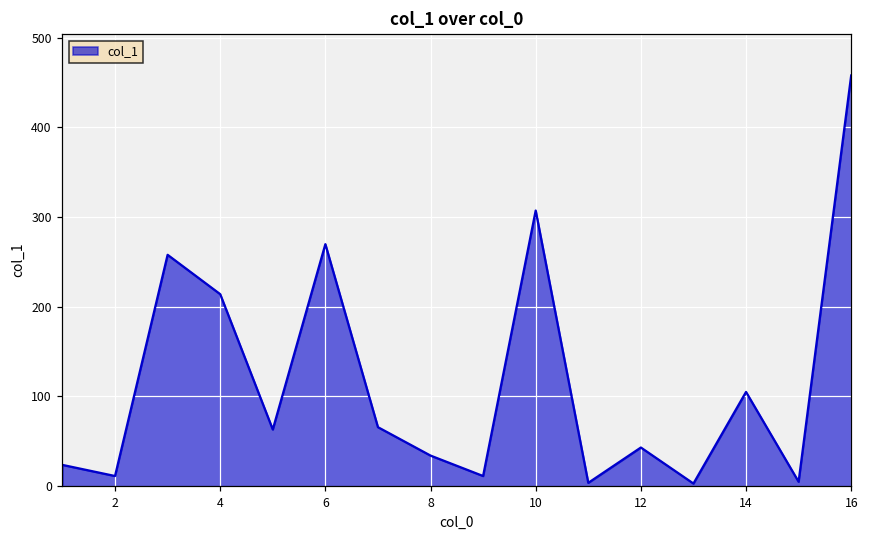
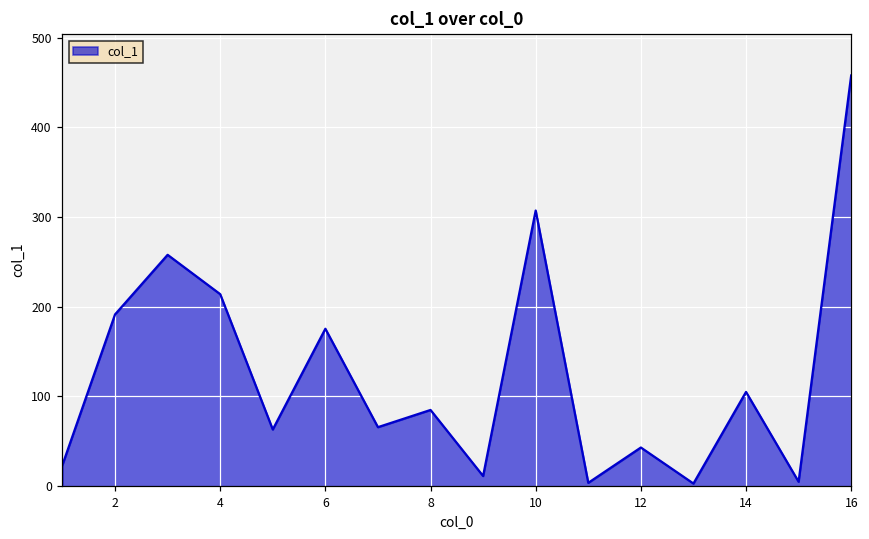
2: 10 -> 190
6: 270 -> 180
8: 30 -> 80
